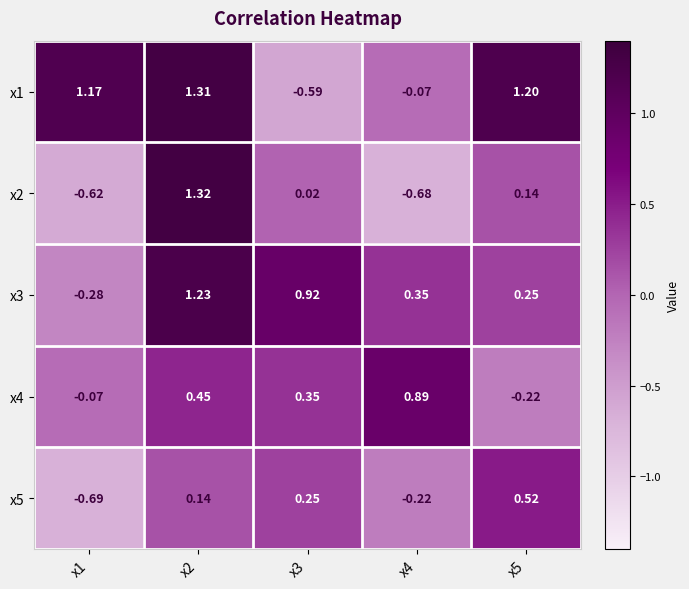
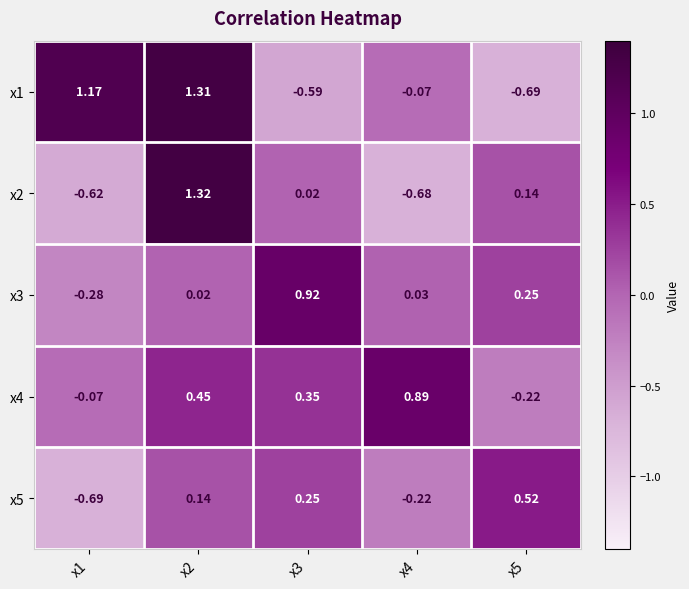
x1, x5: 1.20 -> -0.69
x3, x2: 1.23 -> 0.02
x3, x4: 0.35 -> 0.03
